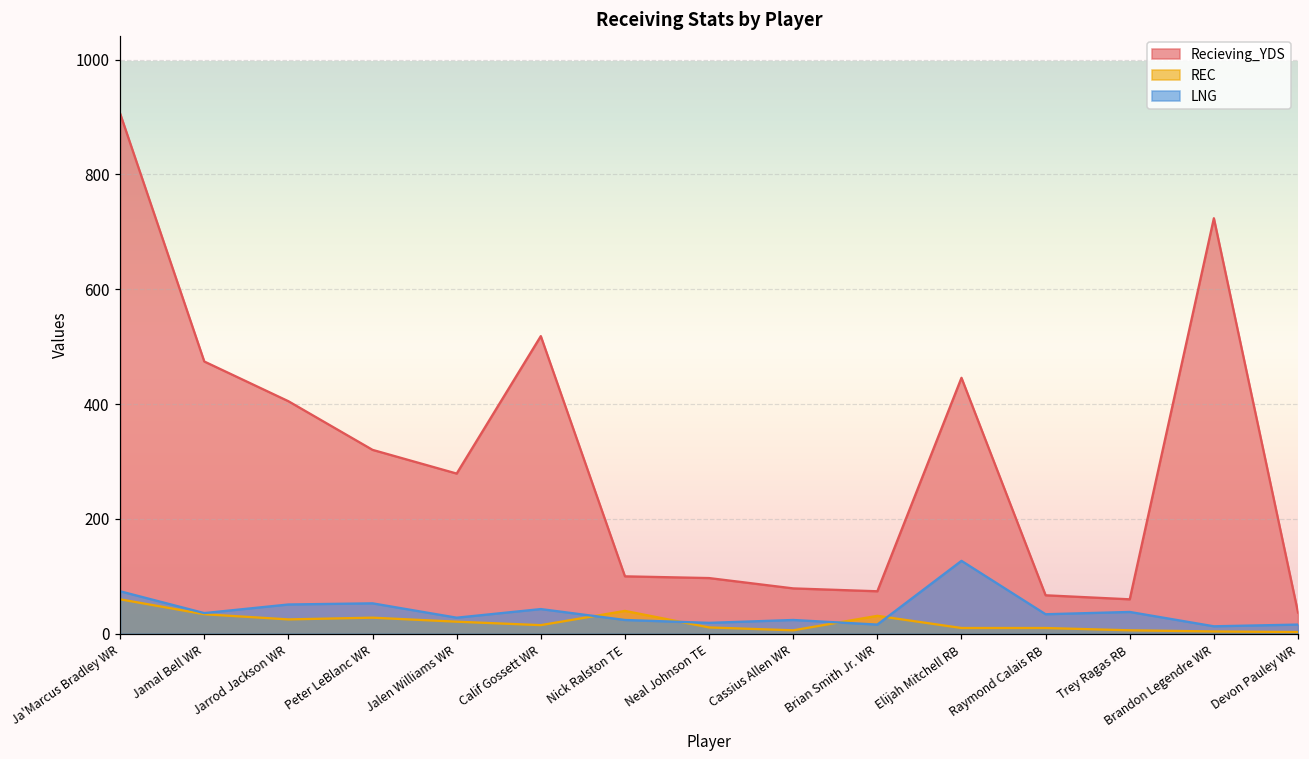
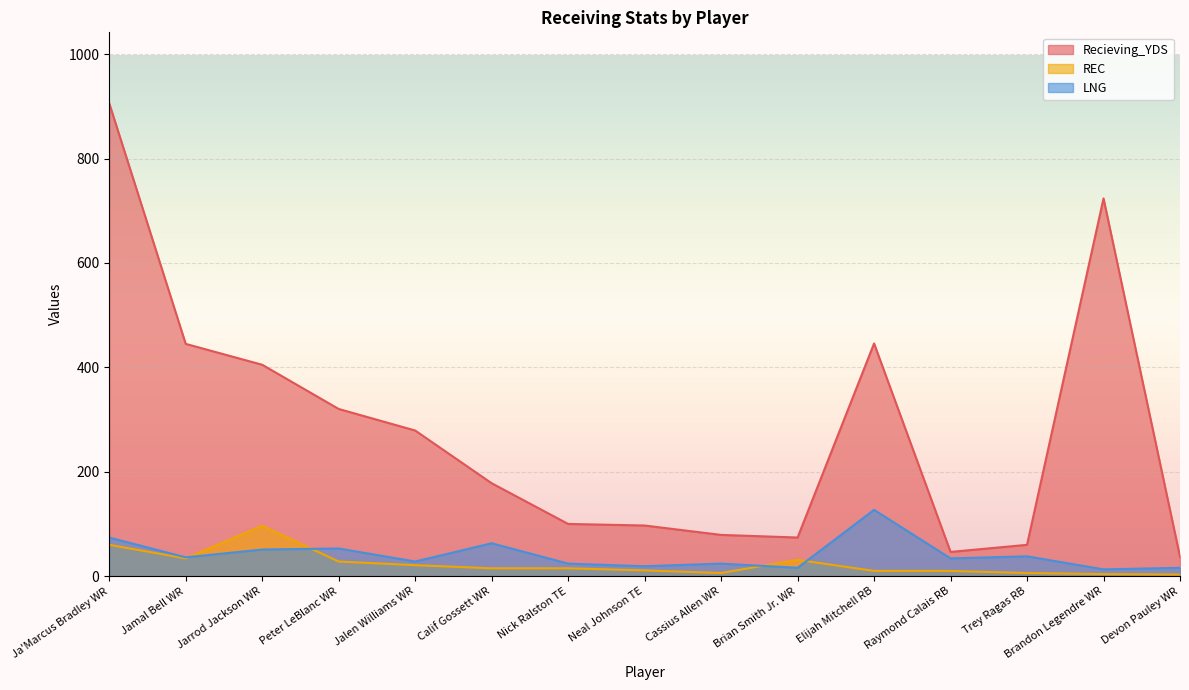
Recieving_YDS, Jamal Bell WR: 470 -> 450
REC, Jarrod Jackson WR: 30 -> 100
Recieving_YDS, Calif Gossett WR: 520 -> 180
LNG, Calif Gossett WR: 40 -> 60
REC, Nick Ralston TE: 40 -> 20
Recieving_YDS, Raymond Calais RB: 70 -> 50
